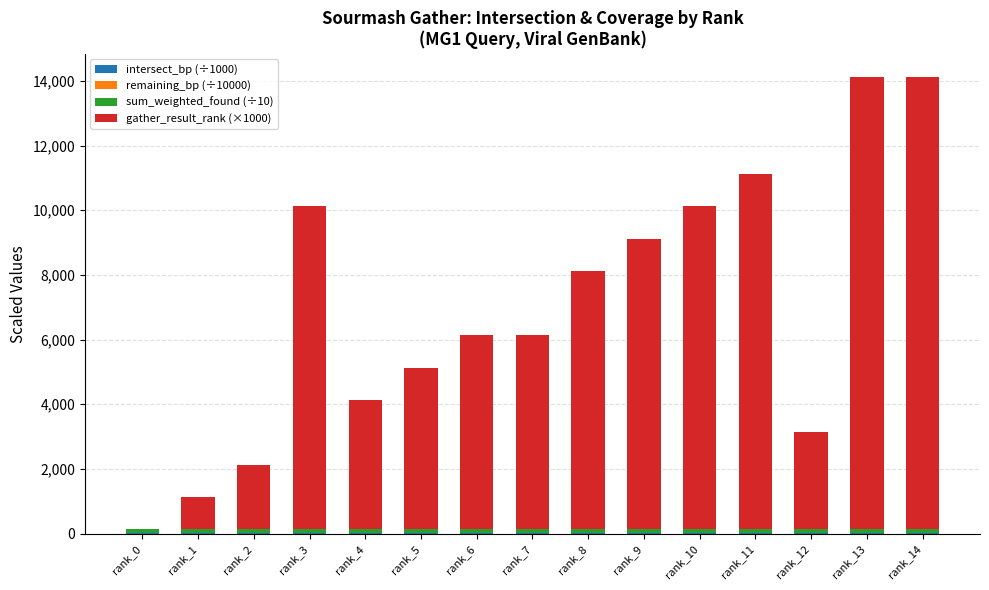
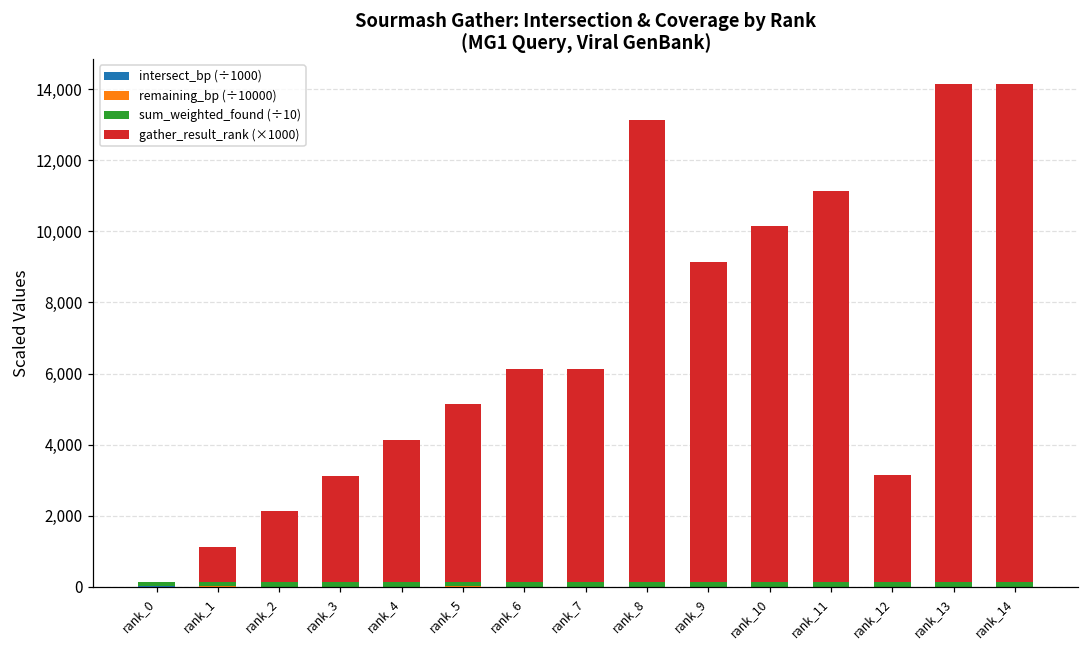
gather_result_rank (×1000), rank_3: 10,000 -> 3,000
gather_result_rank (×1000), rank_8: 8,000 -> 13,000
